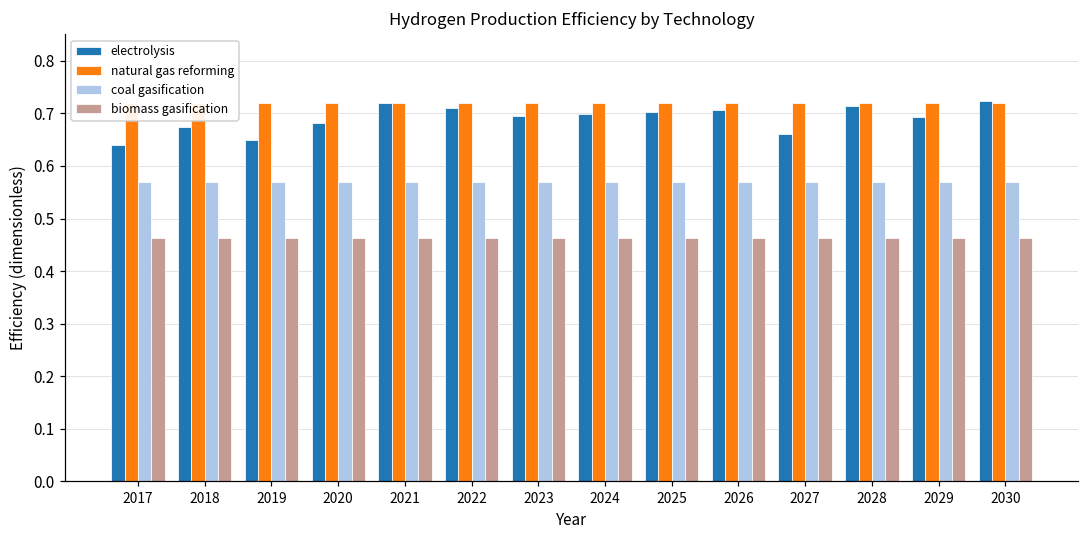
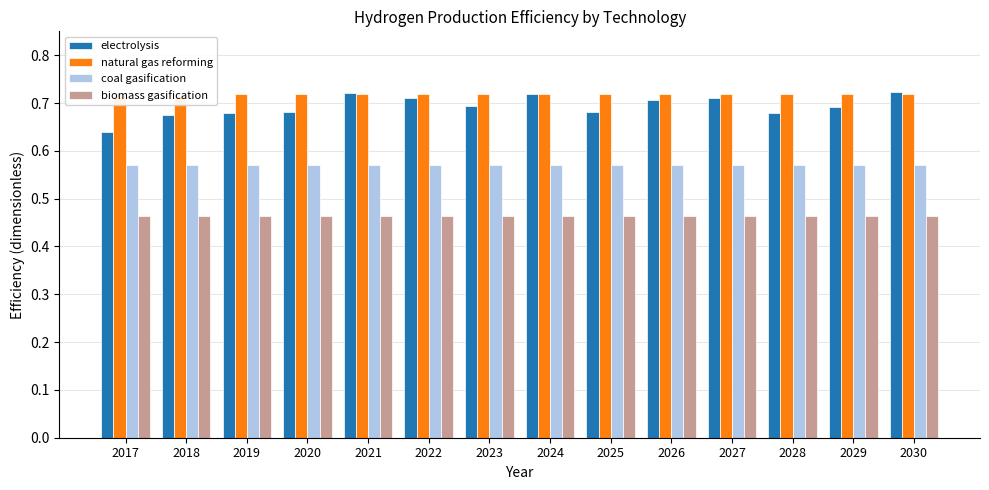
electrolysis, 2019: 0.65 -> 0.68
electrolysis, 2024: 0.70 -> 0.72
electrolysis, 2025: 0.70 -> 0.68
electrolysis, 2027: 0.66 -> 0.71
electrolysis, 2028: 0.71 -> 0.68
